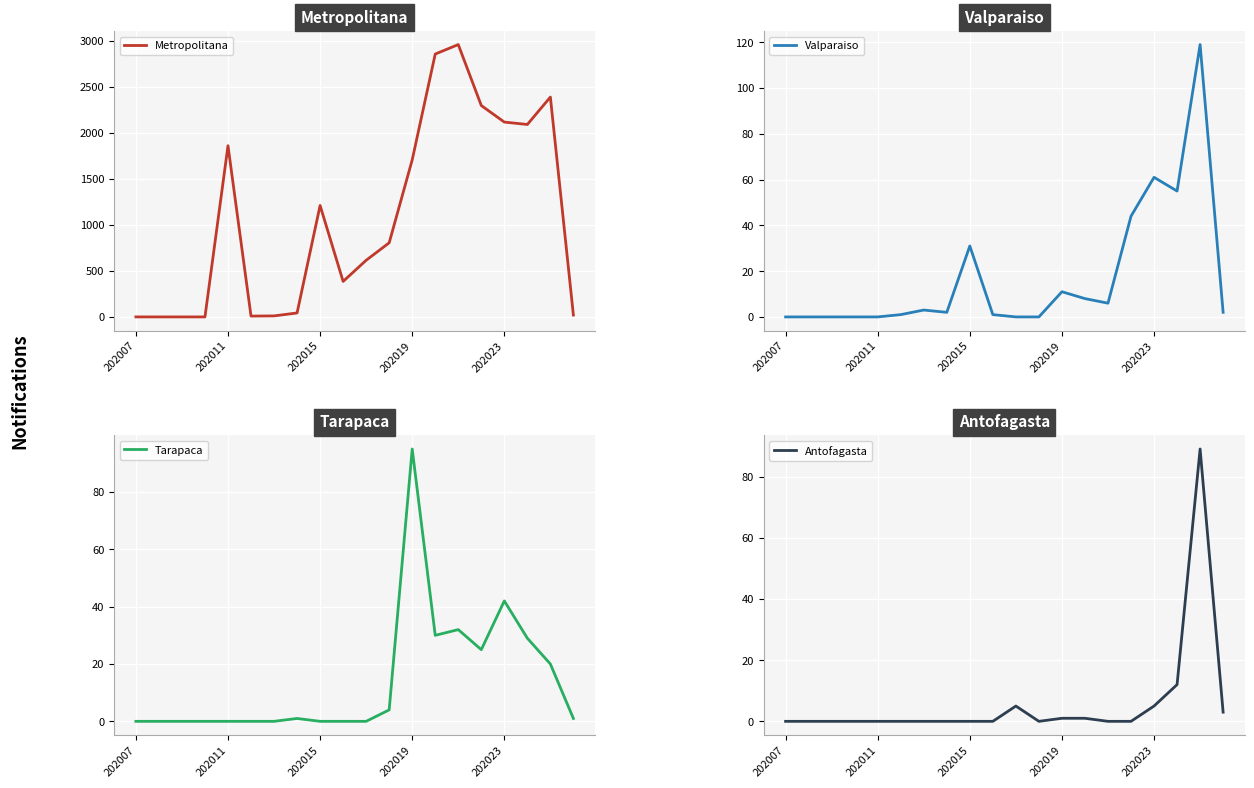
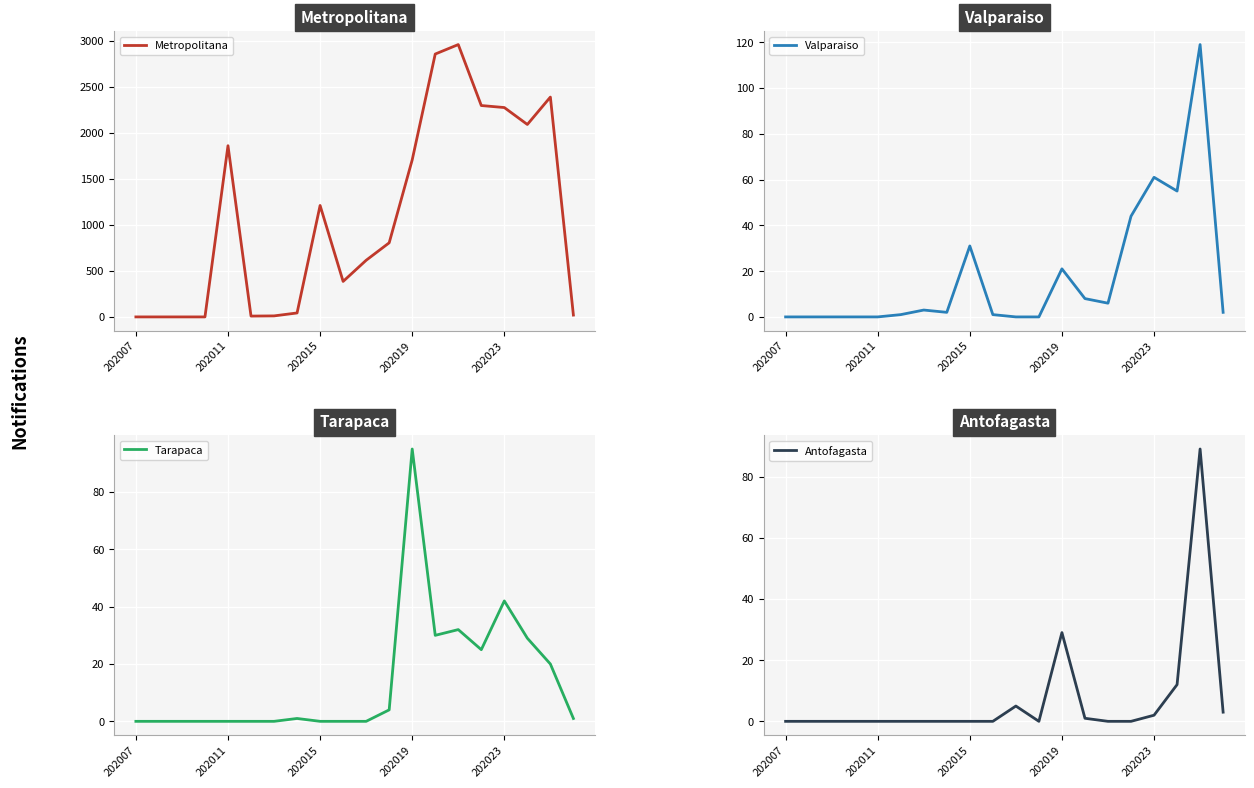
Metropolitana, 202023: 2100 -> 2300
Valparaiso, 202019: 11 -> 21
Antofagasta, 202019: 1 -> 29
Antofagasta, 202023: 5 -> 2
